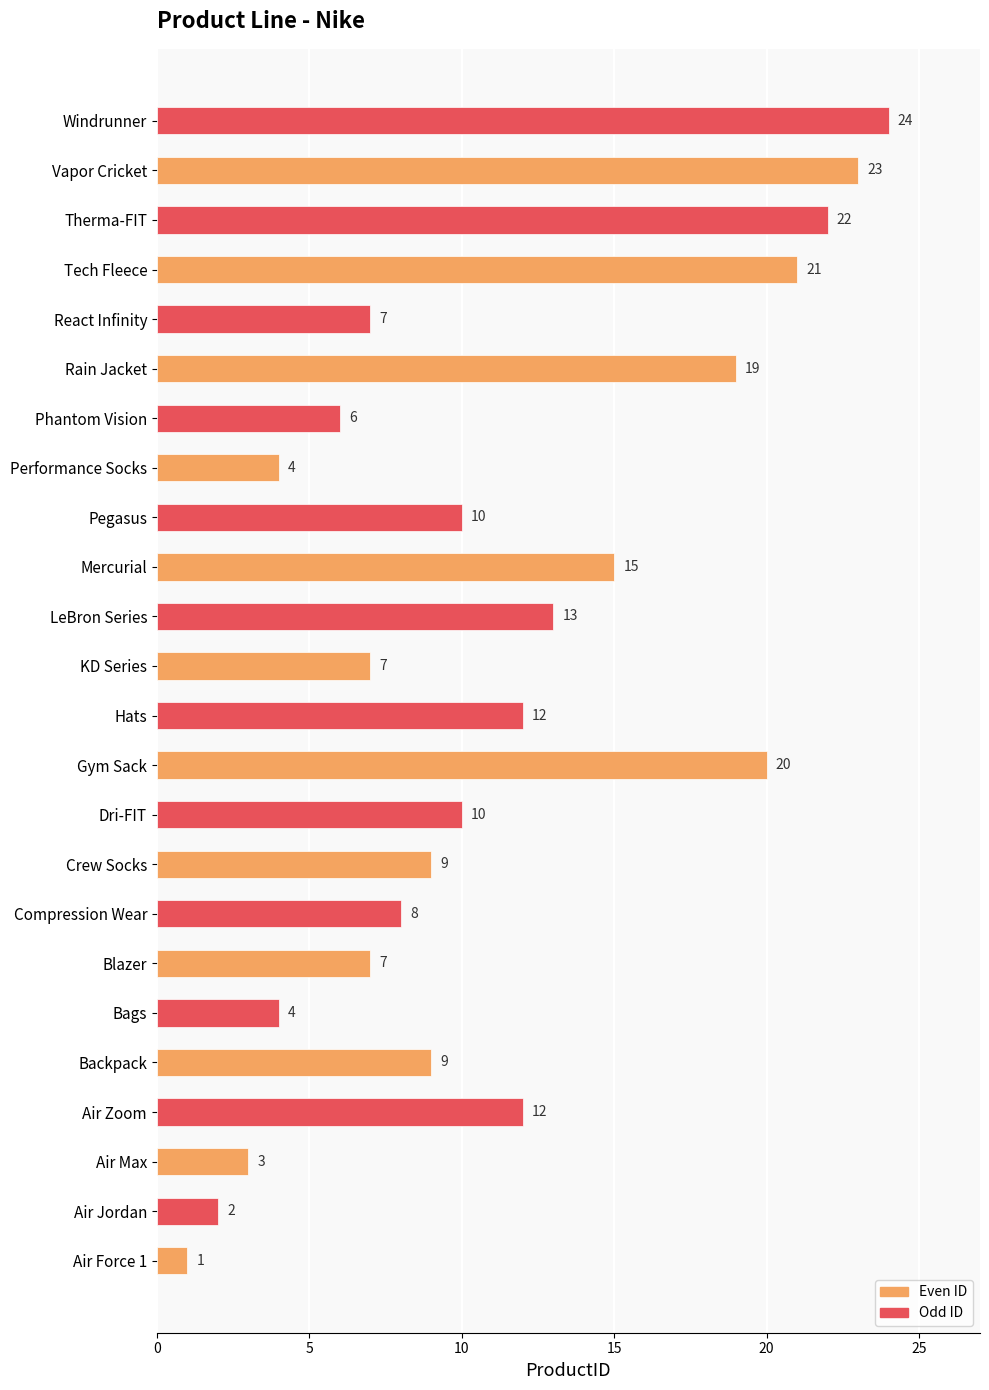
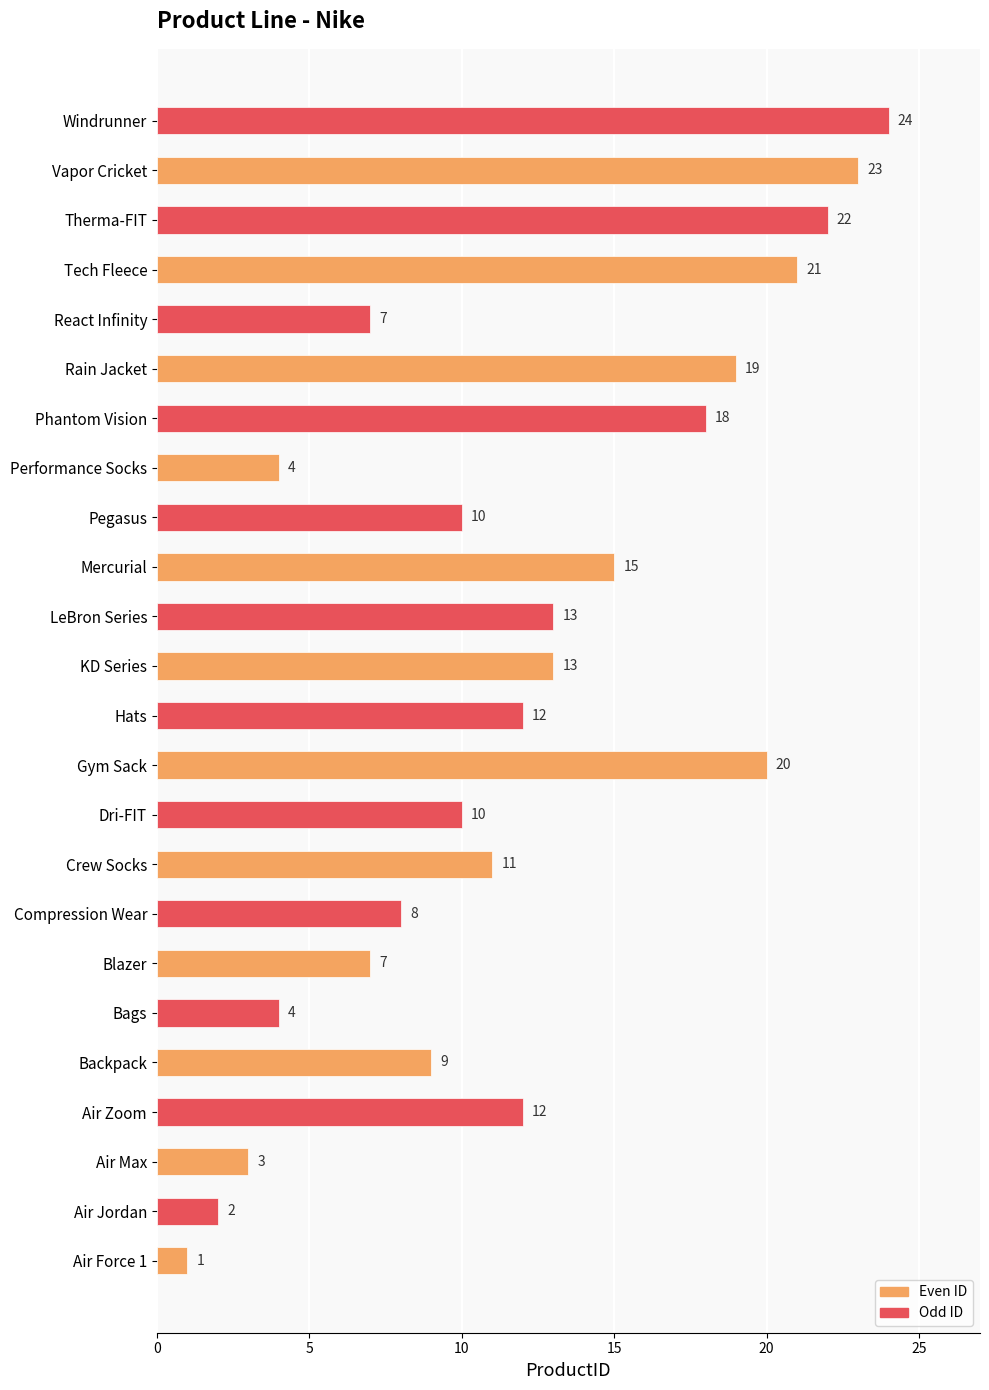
Phantom Vision: 6 -> 18
KD Series: 7 -> 13
Crew Socks: 9 -> 11
